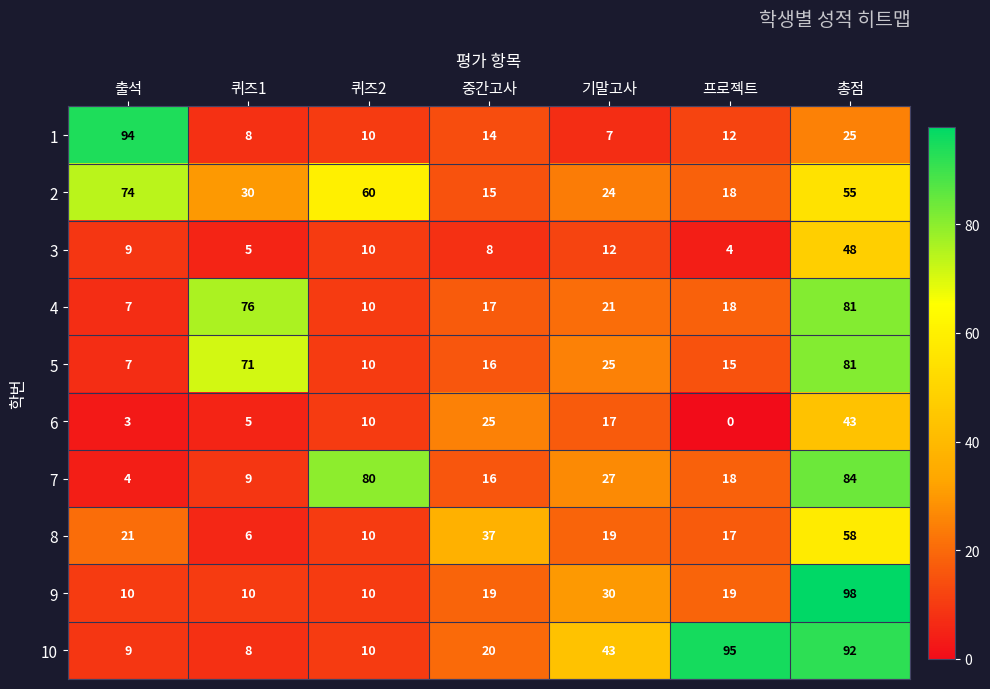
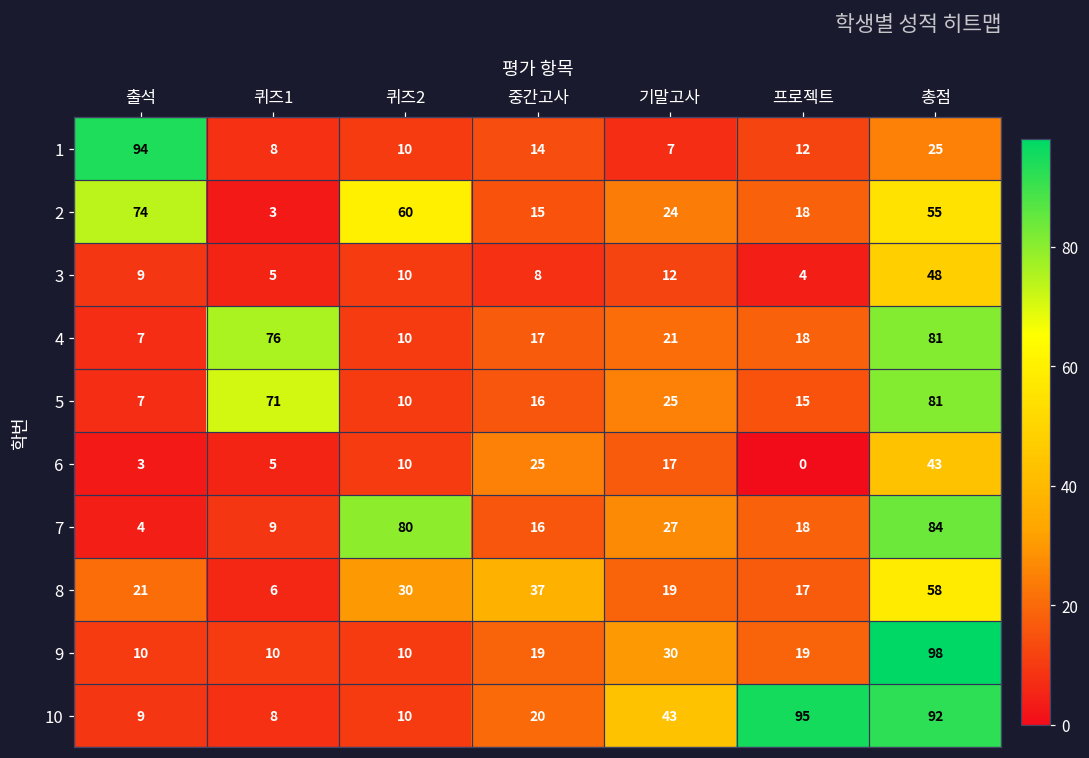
2, 퀴즈1: 30 -> 3
8, 퀴즈2: 10 -> 30
